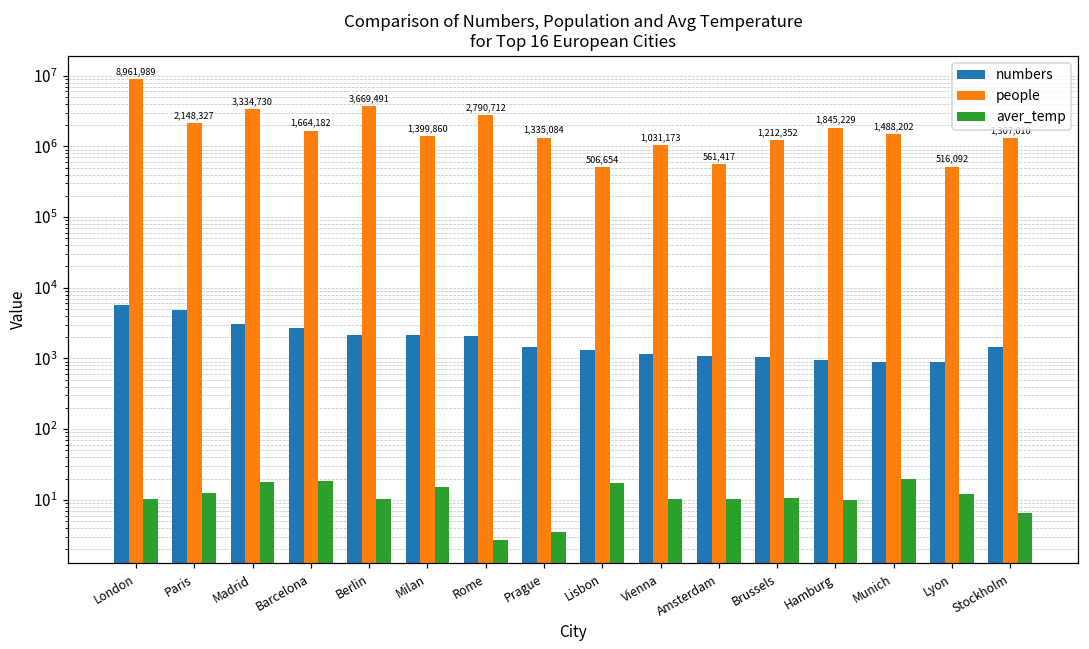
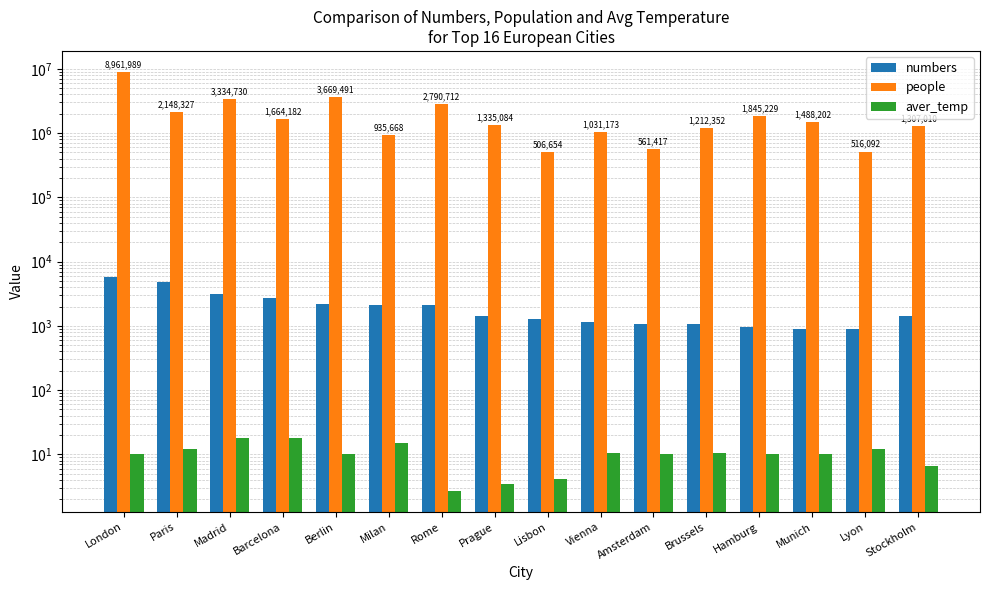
people, Milan: 1,399,860 -> 935,668
aver_temp, Lisbon: 18 -> 4
aver_temp, Munich: 20 -> 10
